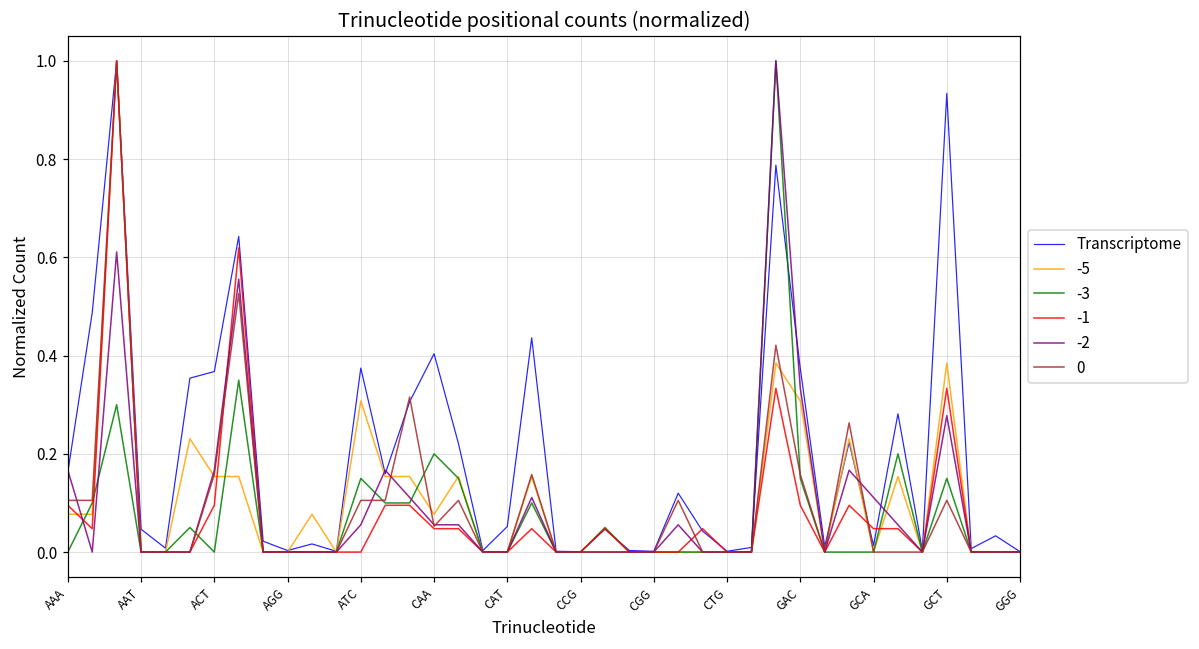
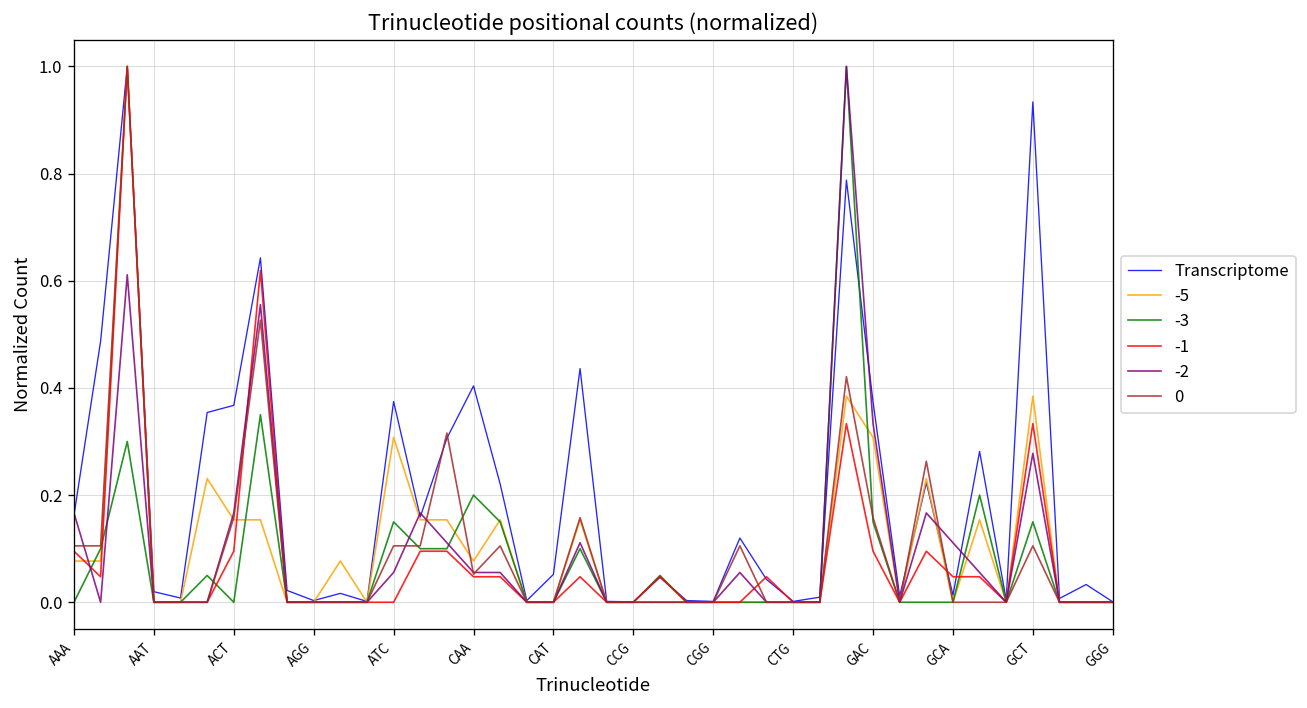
Transcriptome, AAT: 0.05 -> 0.02
